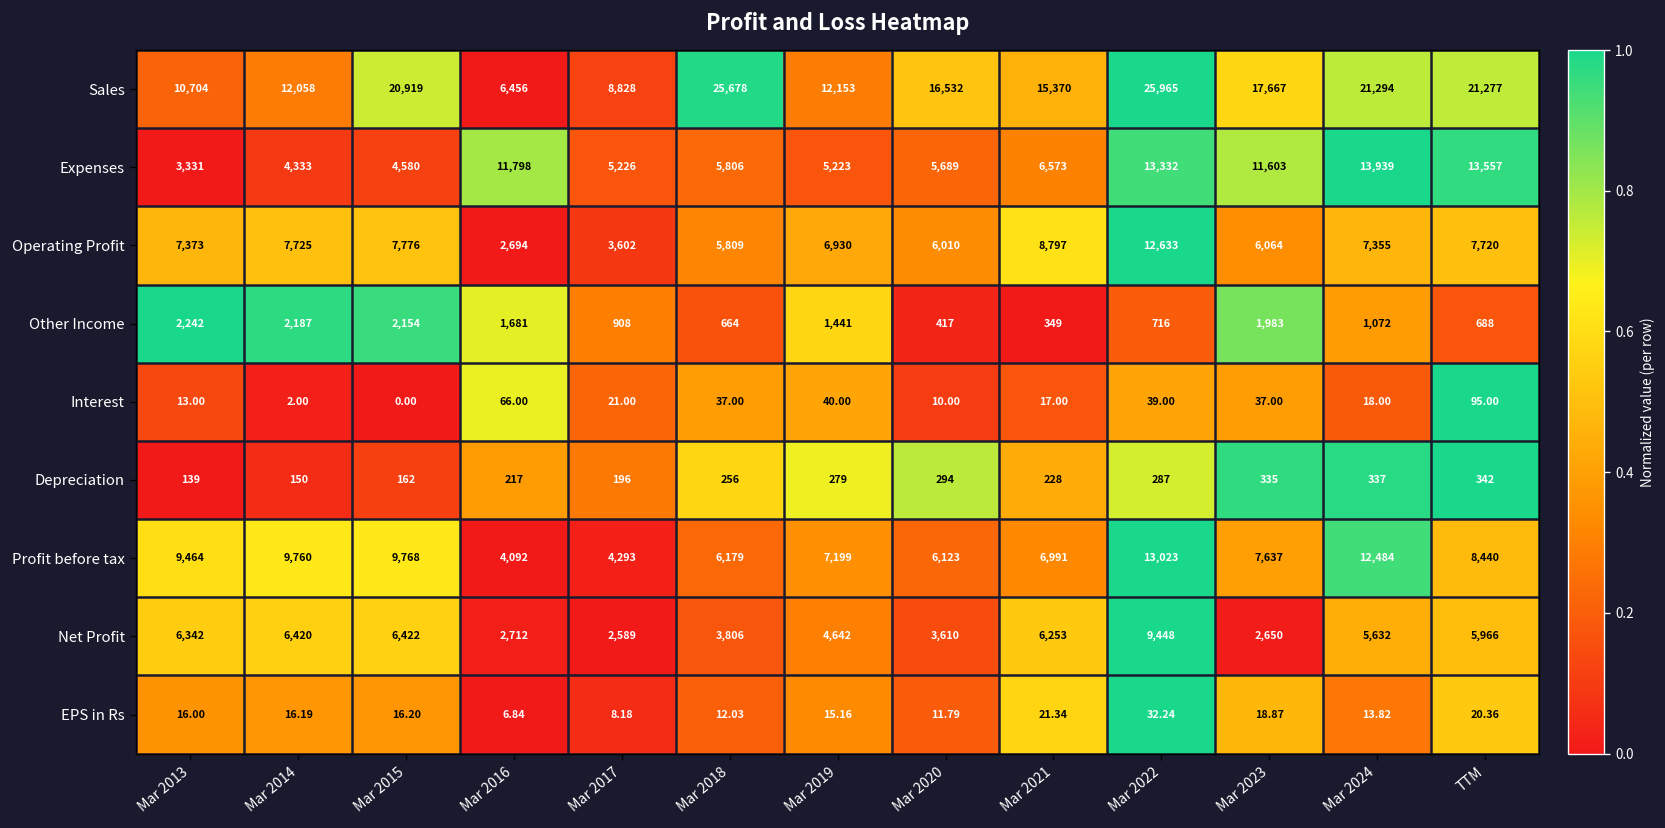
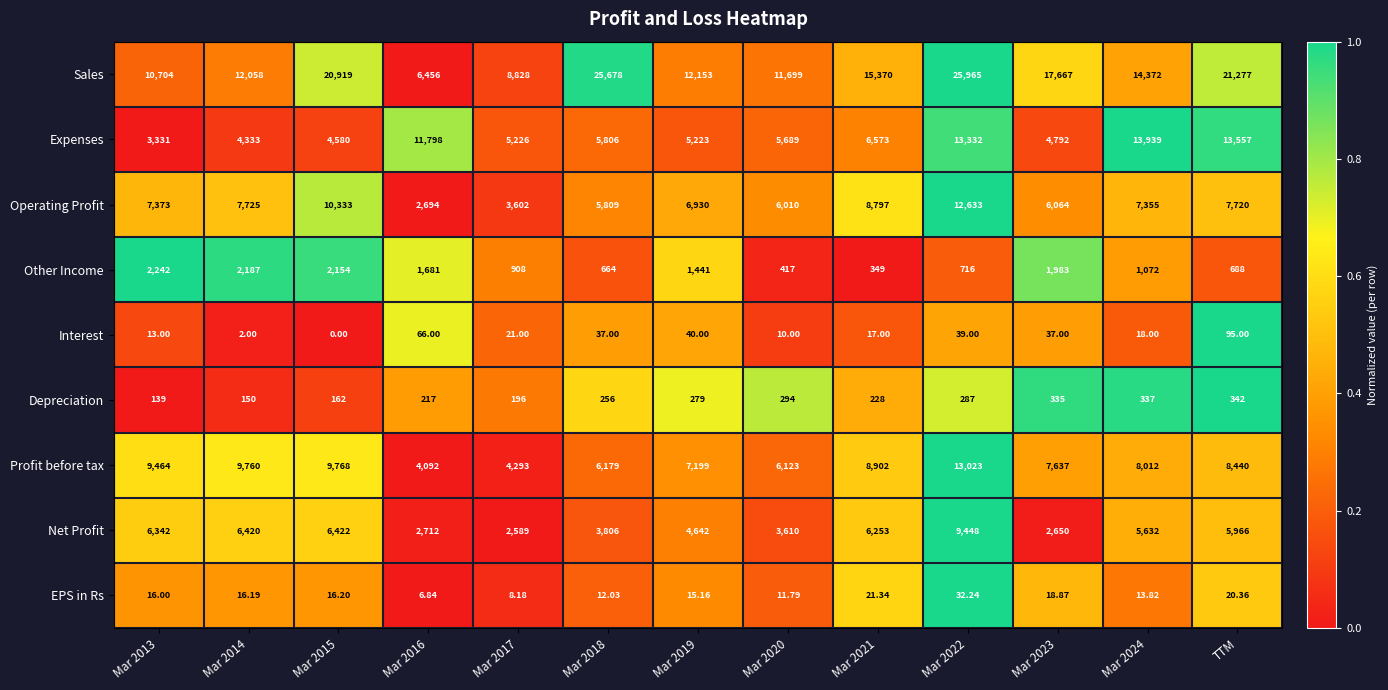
Sales, Mar 2020: 16,532 -> 11,699
Sales, Mar 2024: 21,294 -> 14,372
Expenses, Mar 2023: 11,603 -> 4,792
Operating Profit, Mar 2015: 7,776 -> 10,333
Profit before tax, Mar 2021: 6,991 -> 8,902
Profit before tax, Mar 2024: 12,484 -> 8,012
